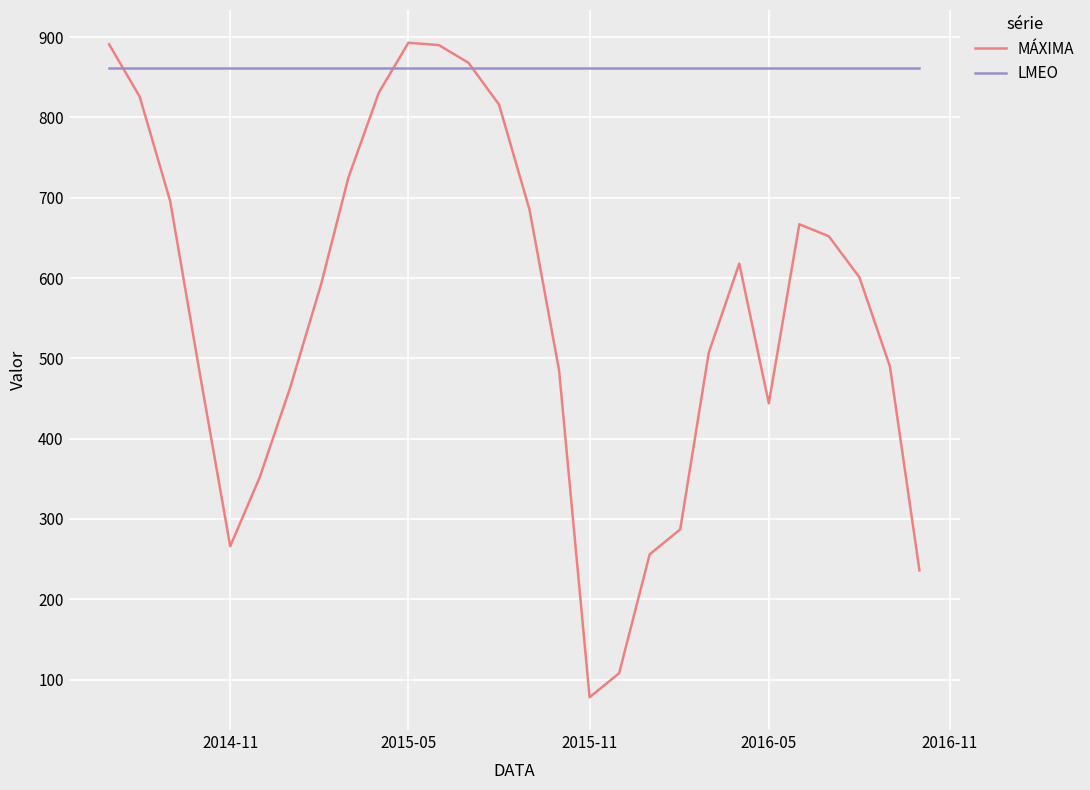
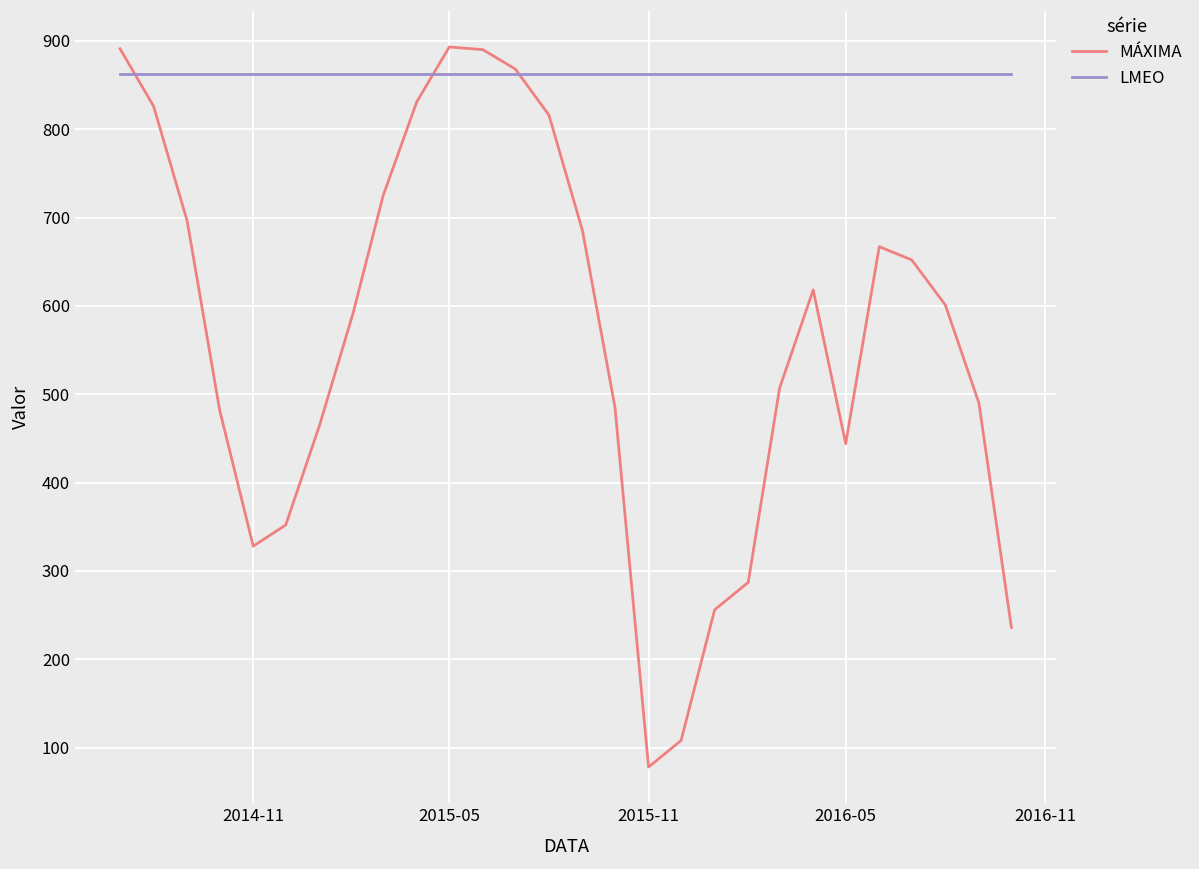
MÁXIMA, 2014-11: 270 -> 330
